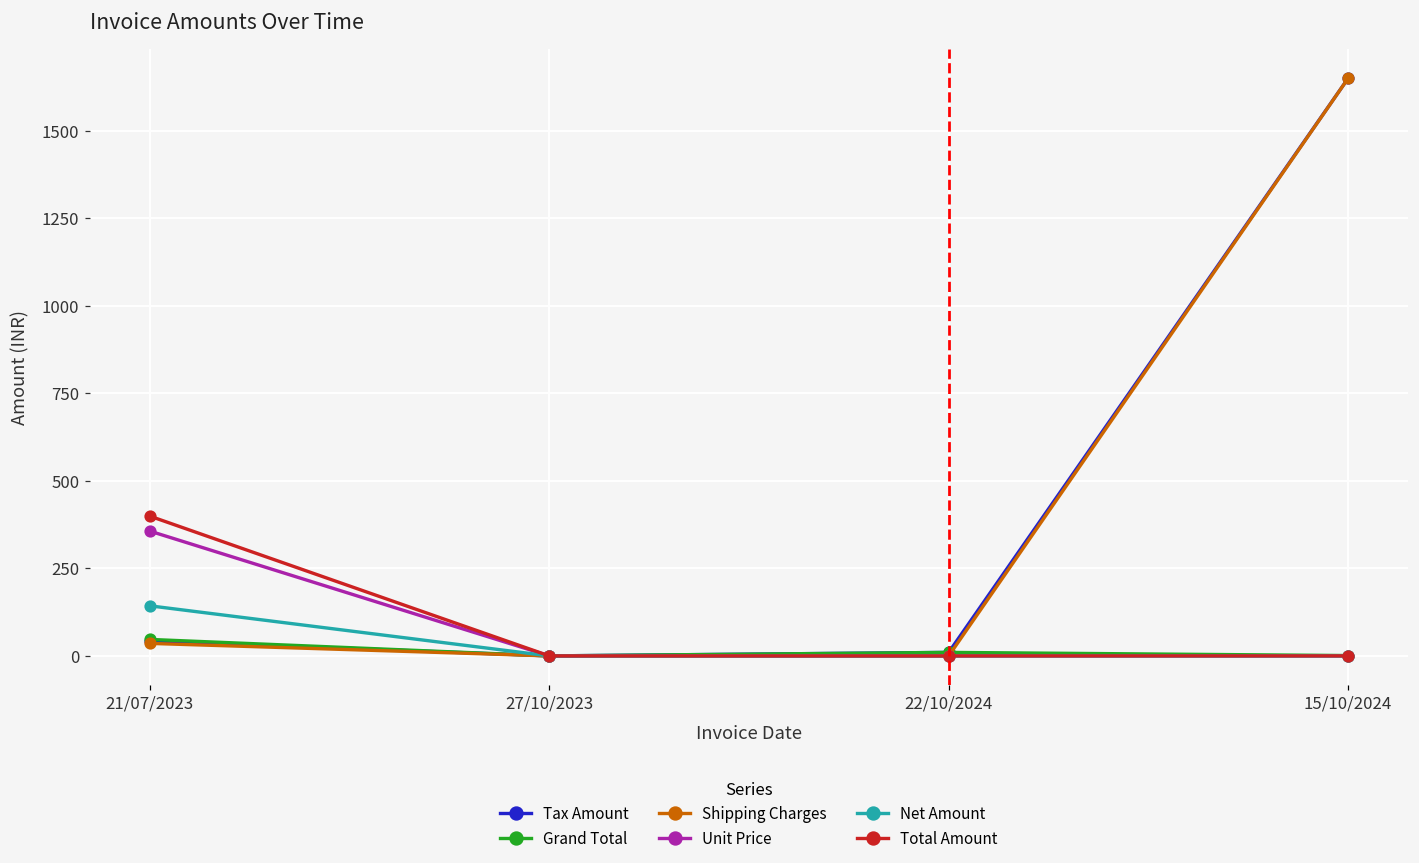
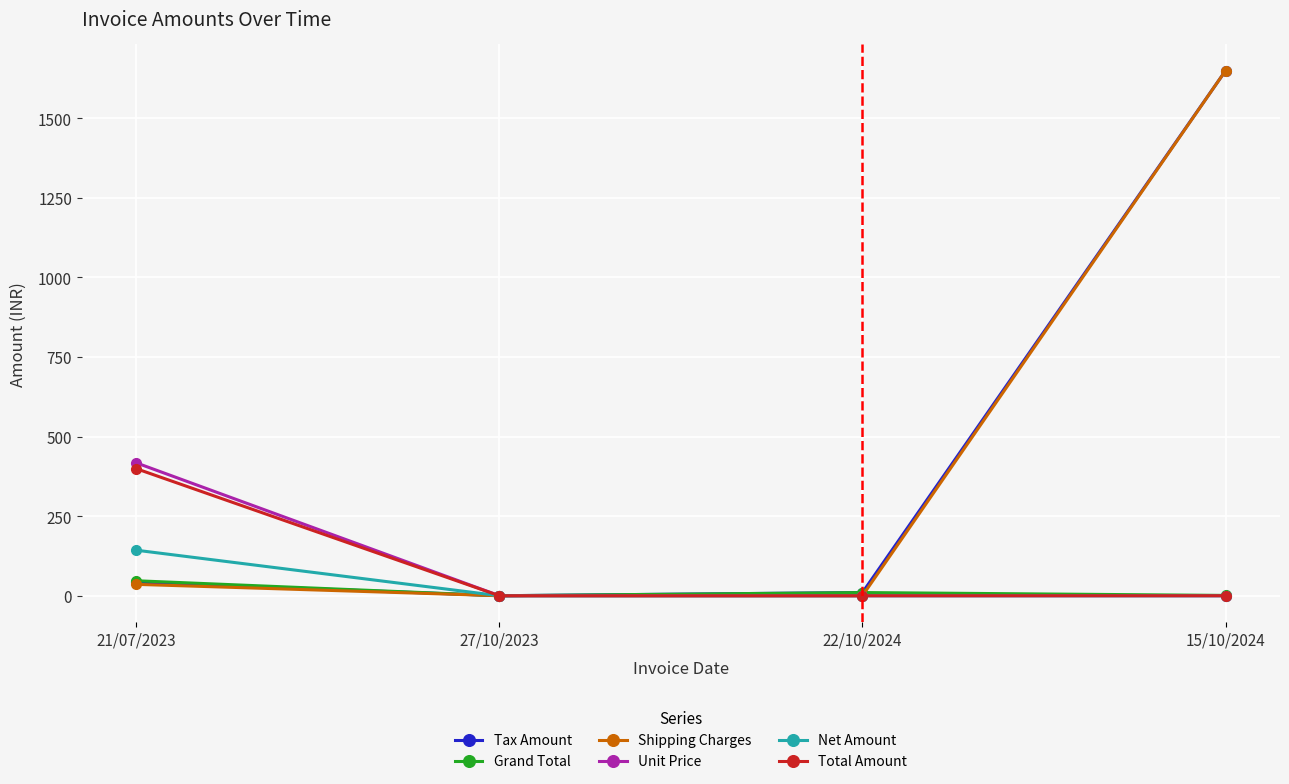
Unit Price, 21/07/2023: 360 -> 420
